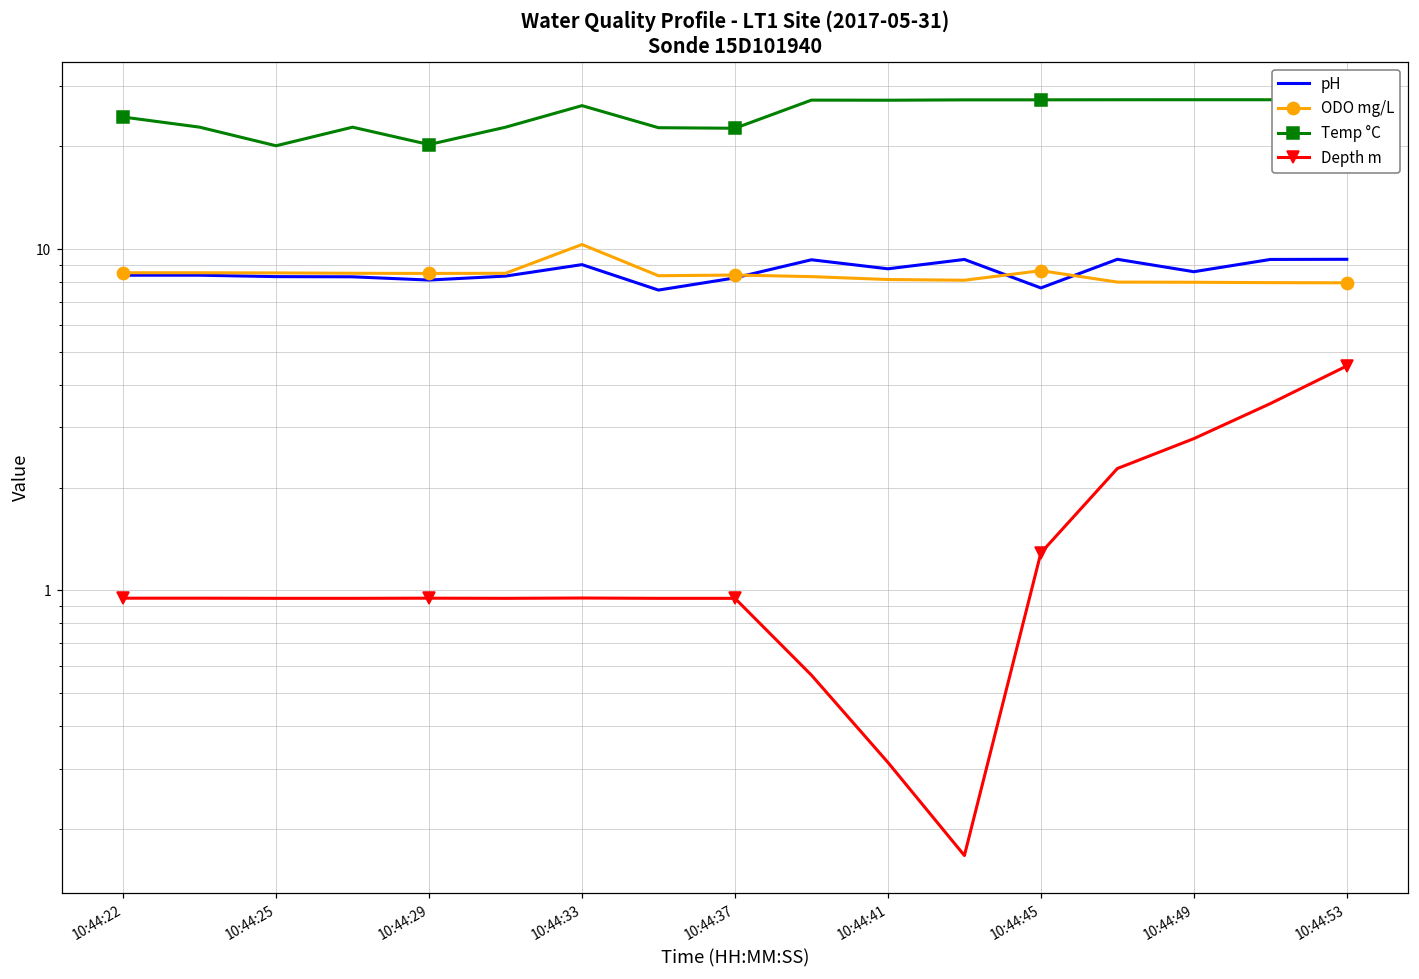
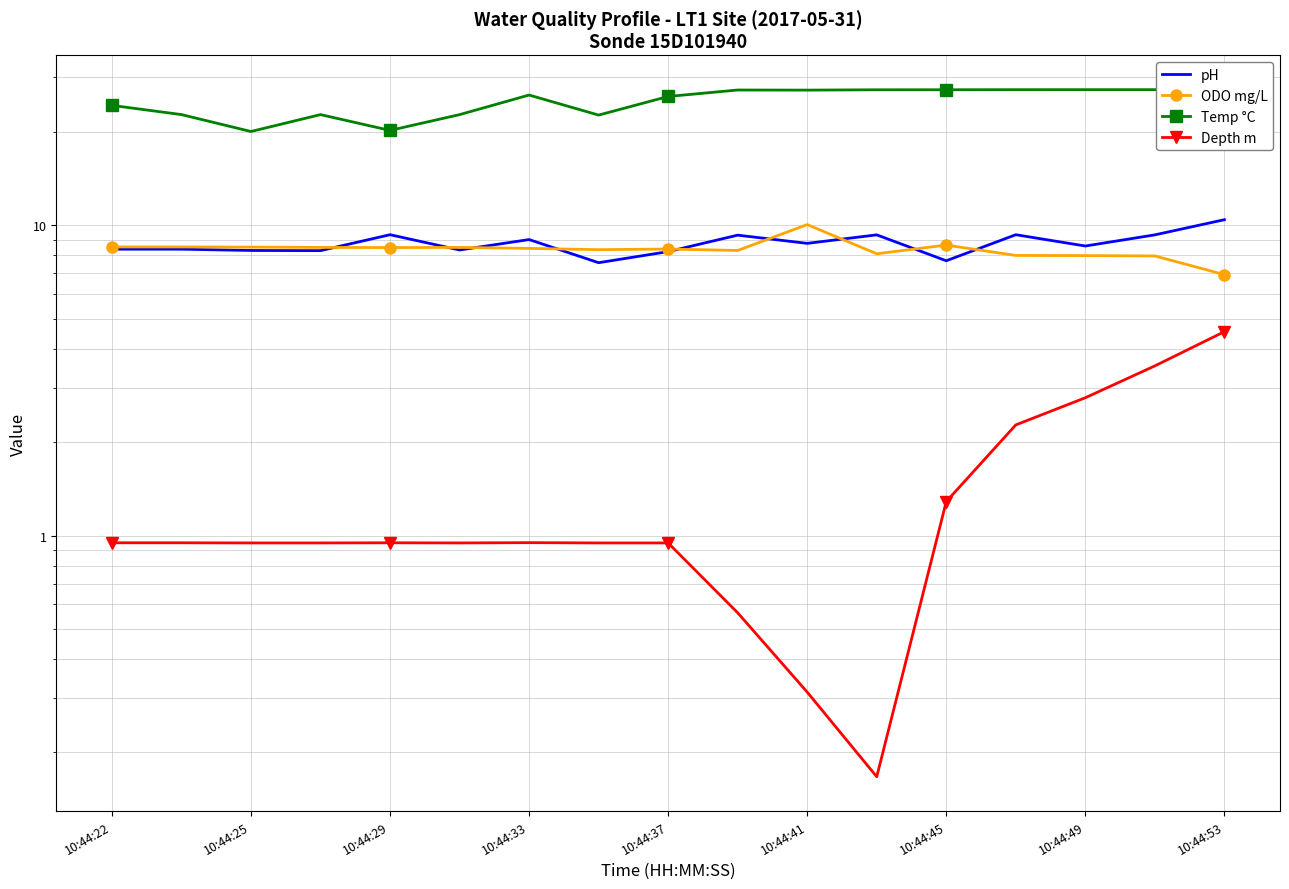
pH, 10:44:29: 8.1 -> 9.3
ODO mg/L, 10:44:33: 10.3 -> 8.4
Temp °C, 10:44:37: 23 -> 26
ODO mg/L, 10:44:41: 8.1 -> 10.1
pH, 10:44:53: 9.3 -> 10.4
ODO mg/L, 10:44:53: 8.0 -> 6.9
